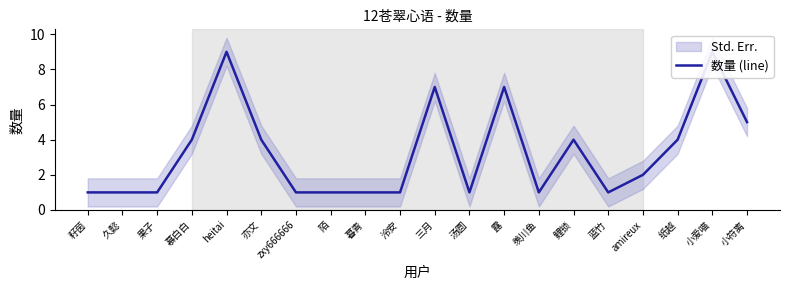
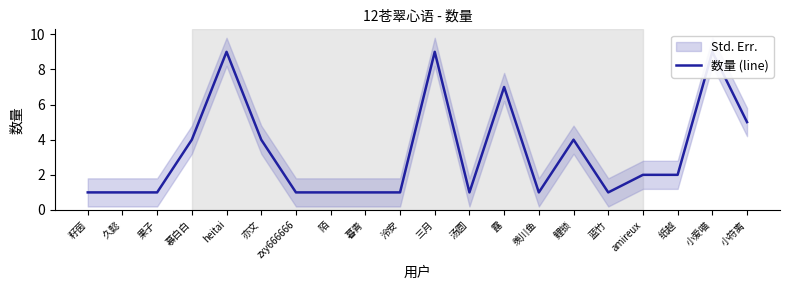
数量 (line), 三月: 7 -> 9
数量 (line), 纸越: 4 -> 2
